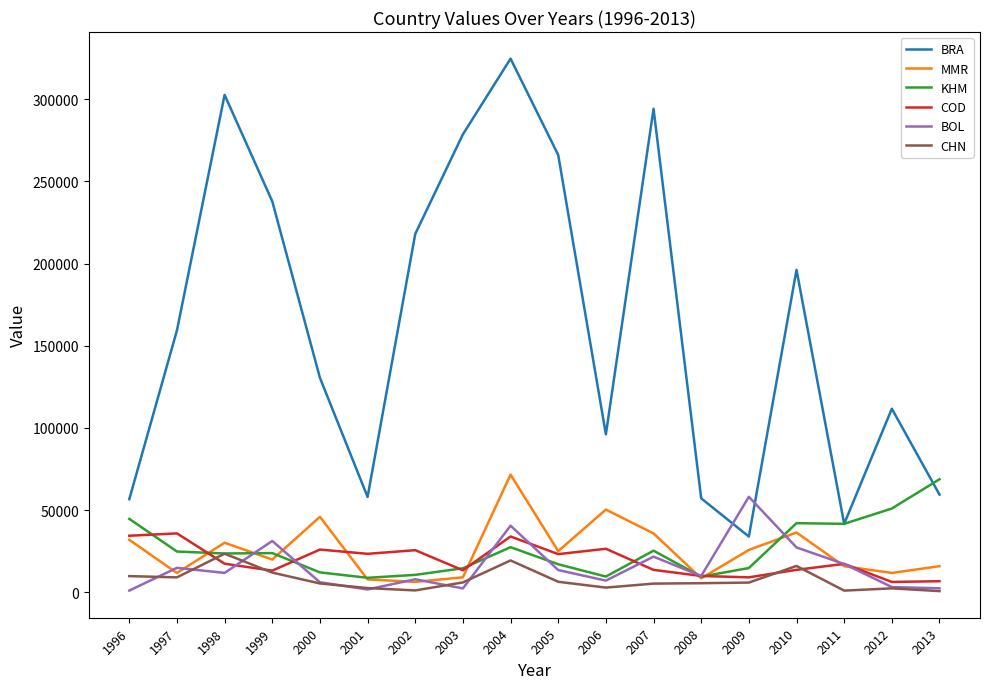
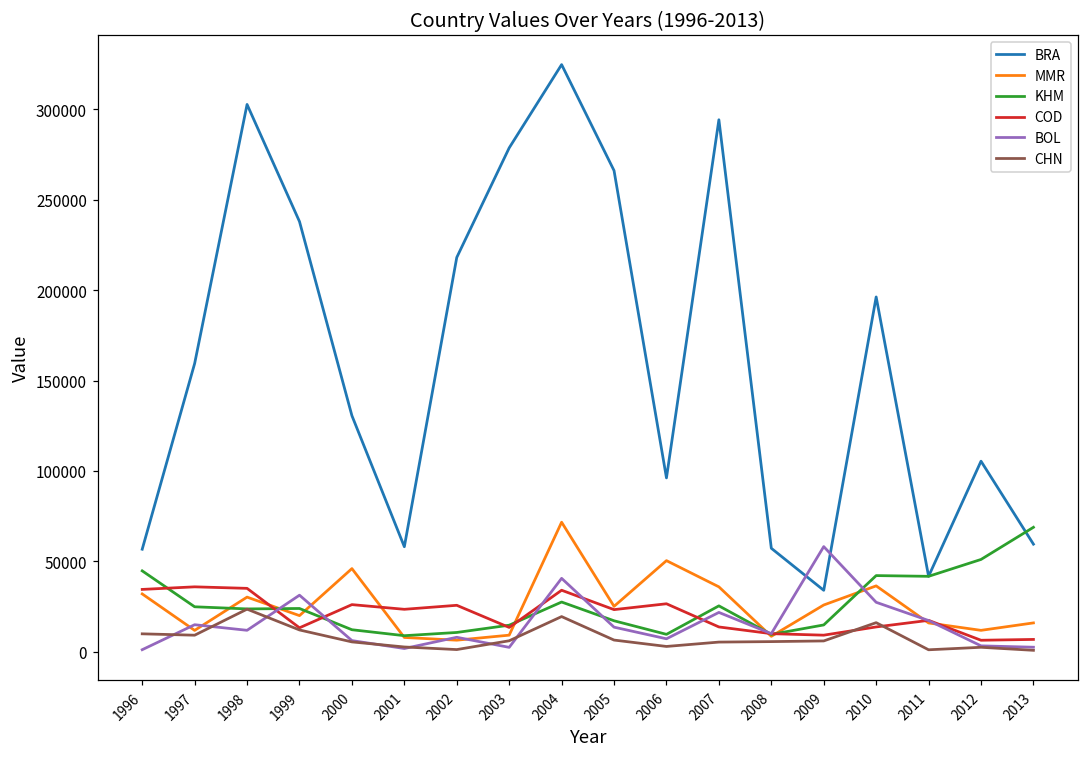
COD, 1998: 17000 -> 35000
BRA, 2012: 112000 -> 105000
